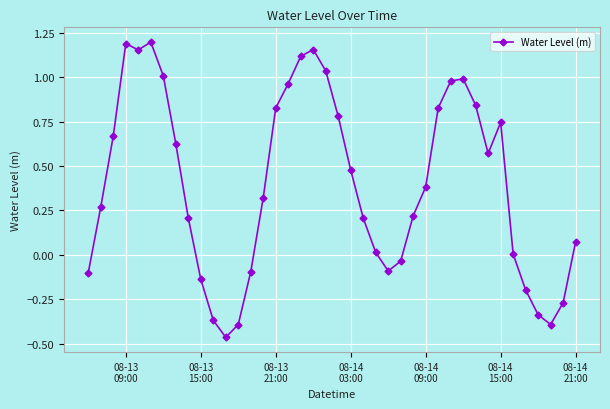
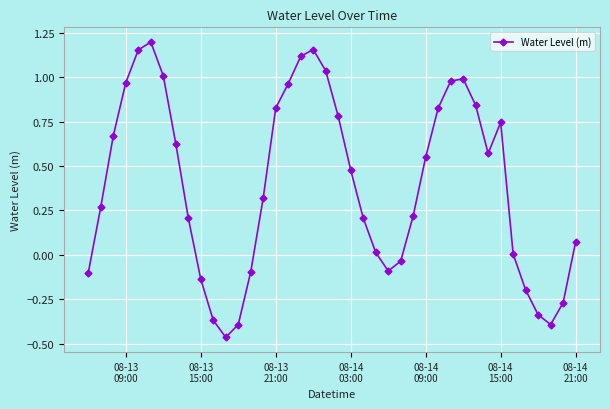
08-13 09:00: 1.19 -> 0.97
08-14 09:00: 0.38 -> 0.55
